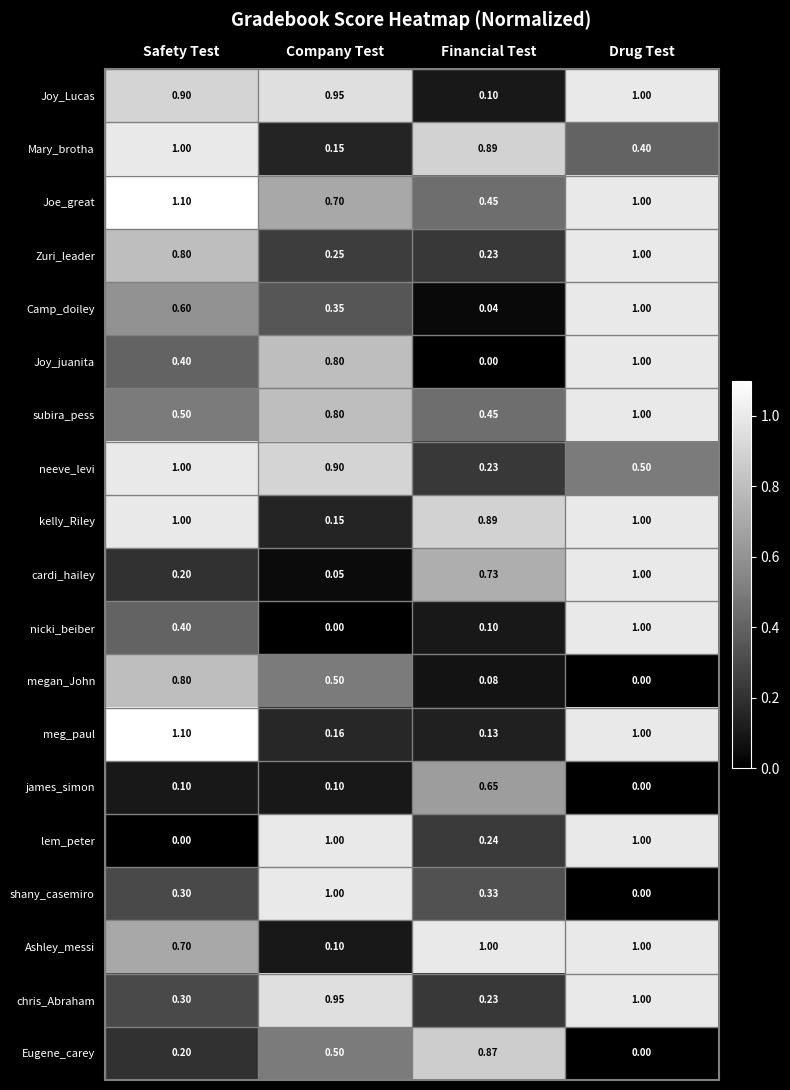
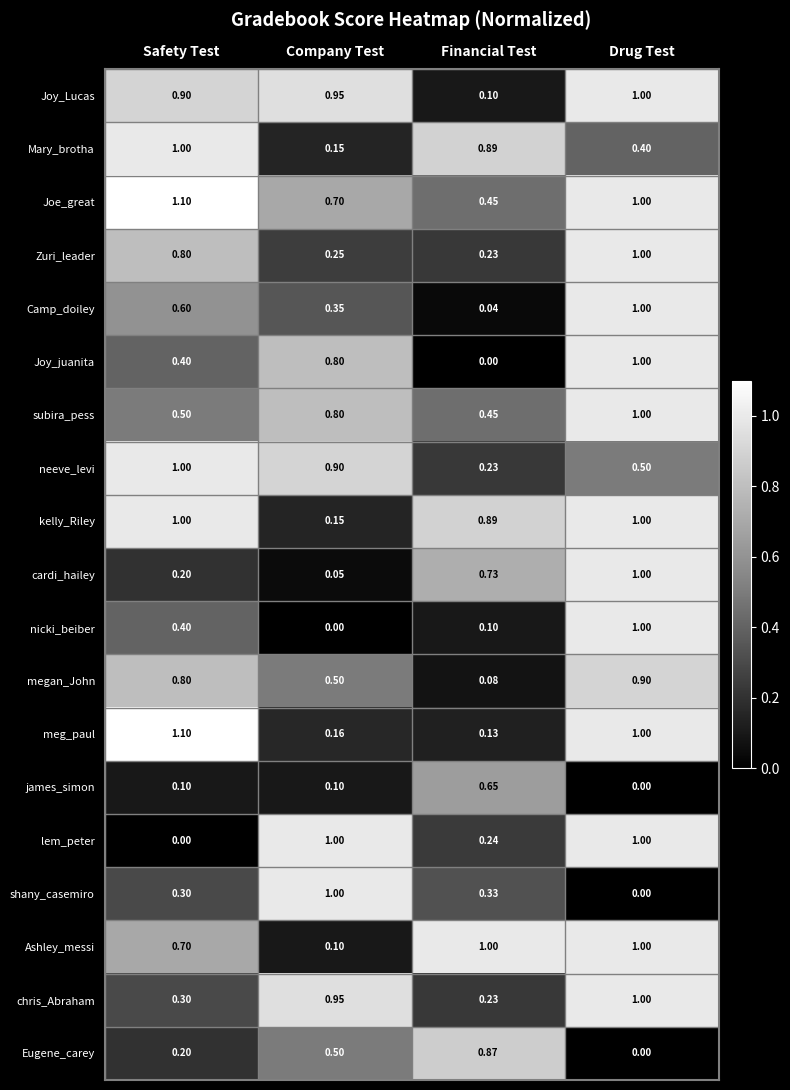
megan_John, Drug Test: 0.00 -> 0.90
